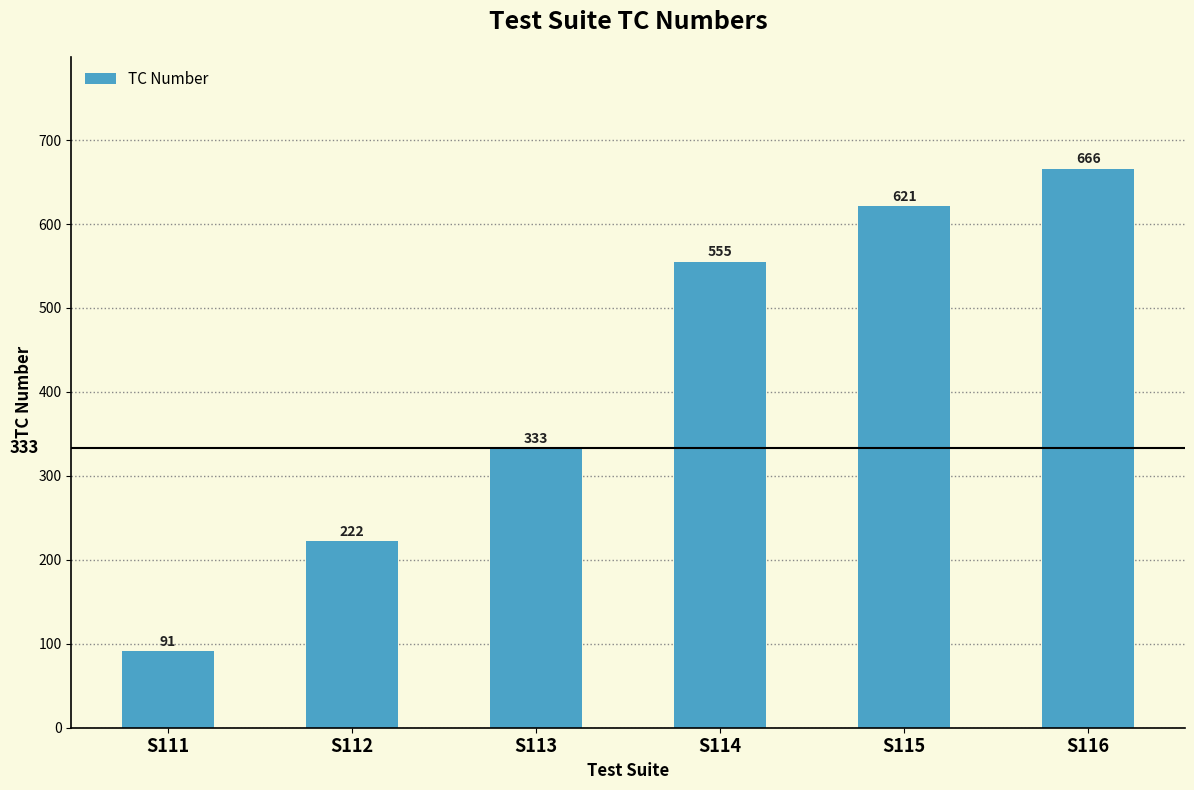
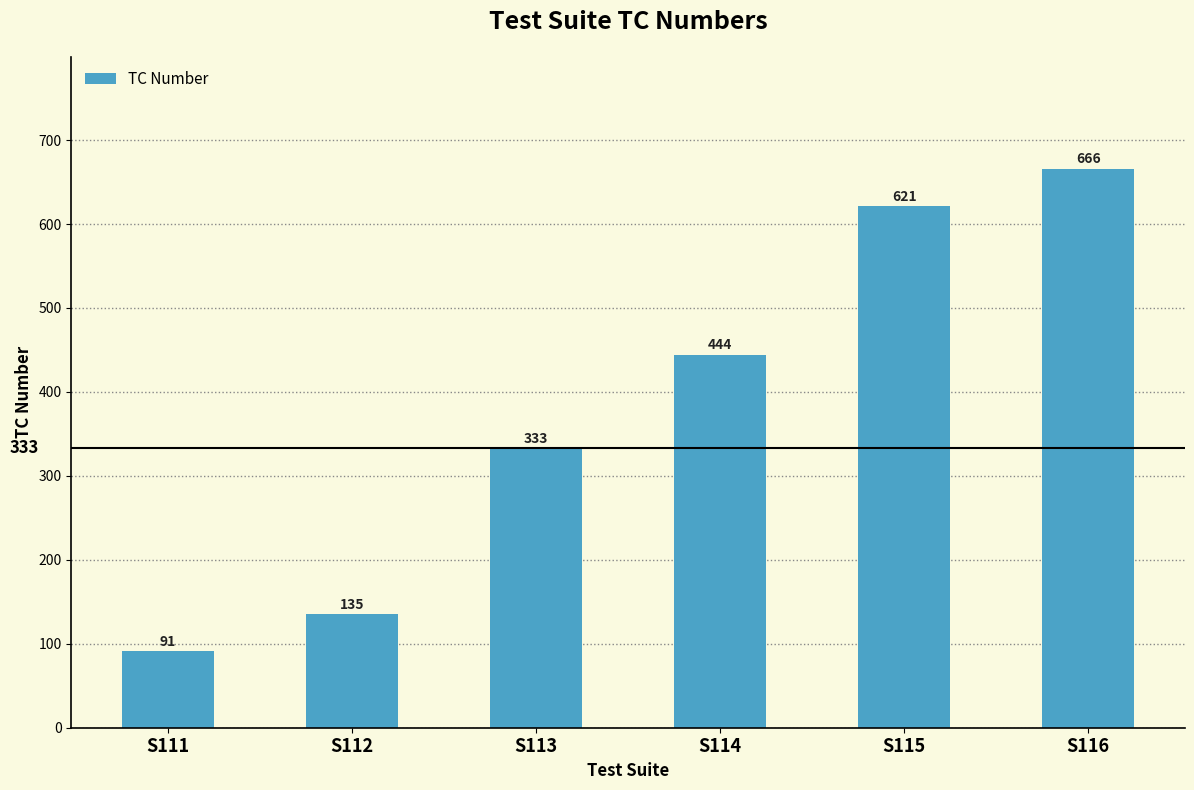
S112: 222 -> 135
S114: 555 -> 444
